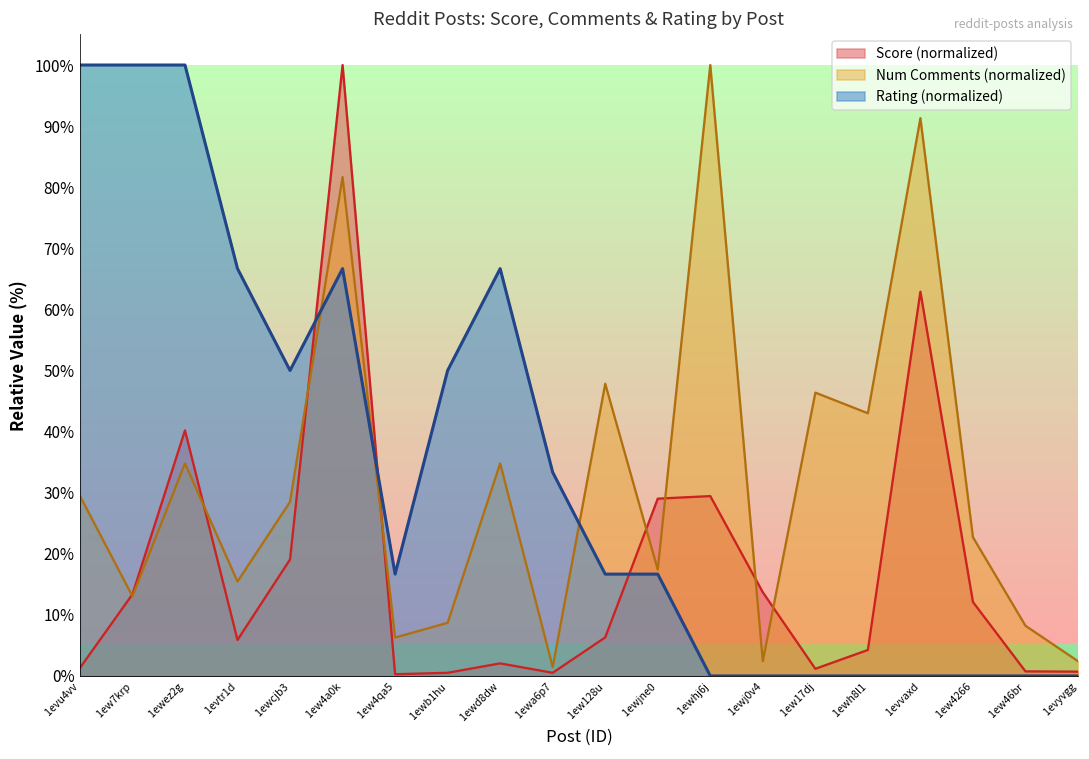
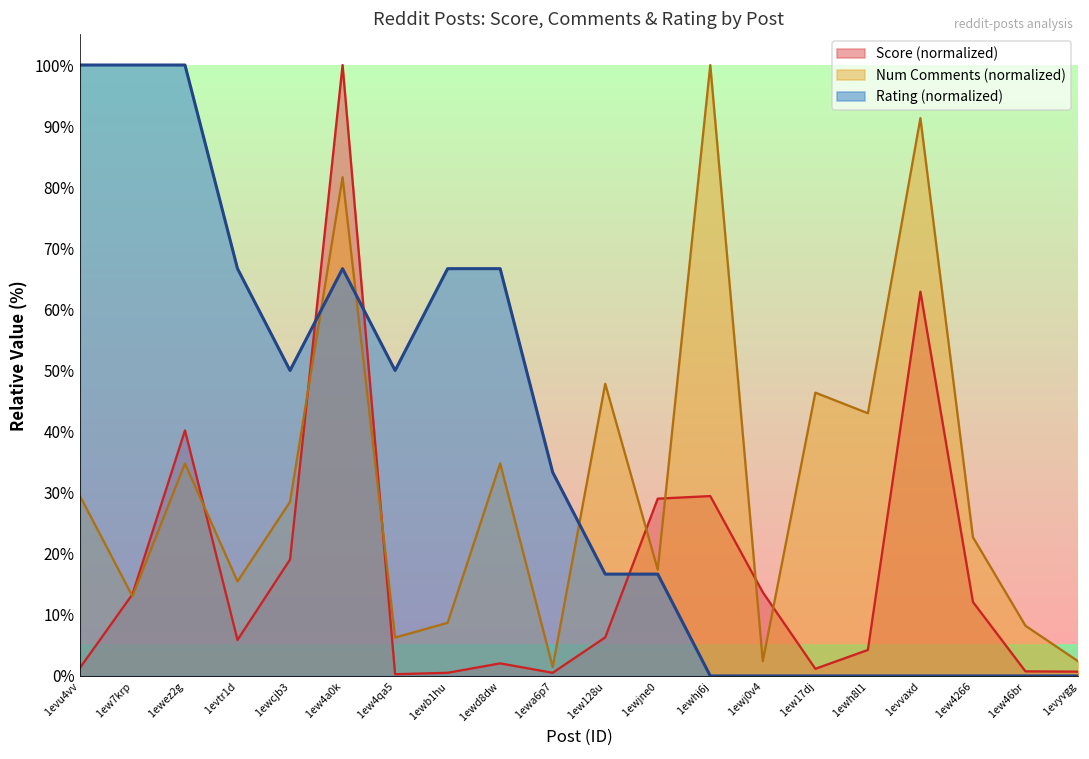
Rating (normalized), 1ew4qa5: 17% -> 50%
Rating (normalized), 1ewb1hu: 50% -> 67%
